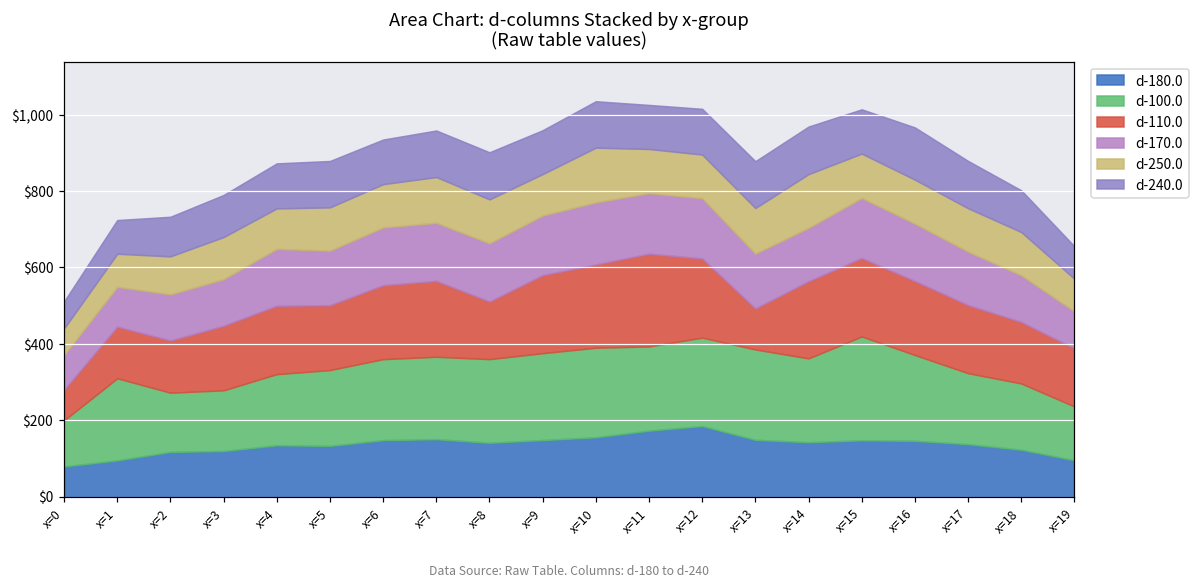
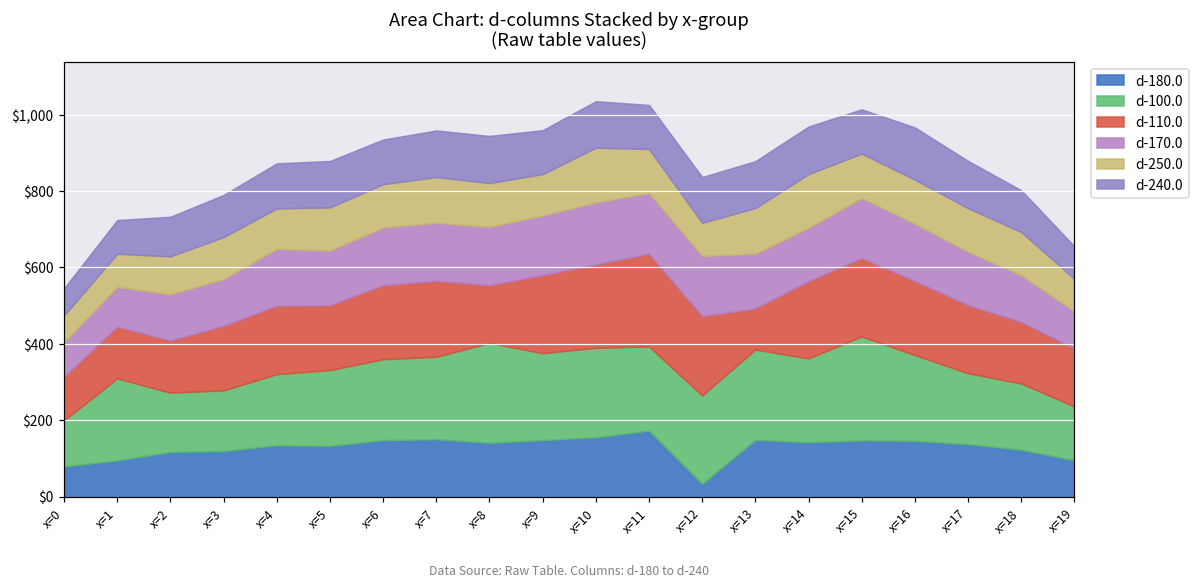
d-110.0, x=0: $80 -> $110
d-100.0, x=8: $220 -> $260
d-180.0, x=12: $180 -> $30
d-250.0, x=12: $110 -> $90
